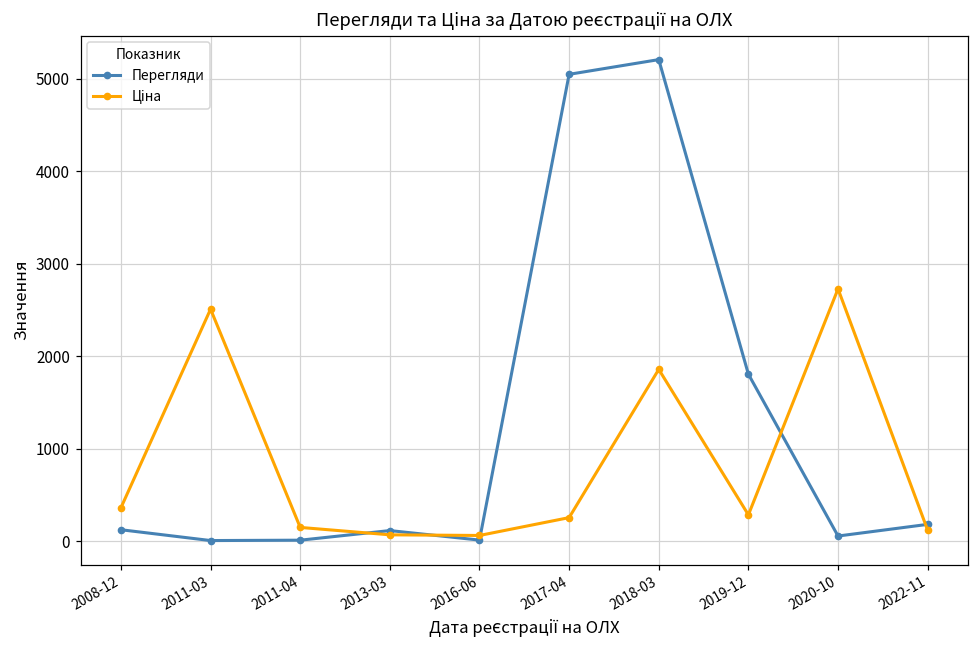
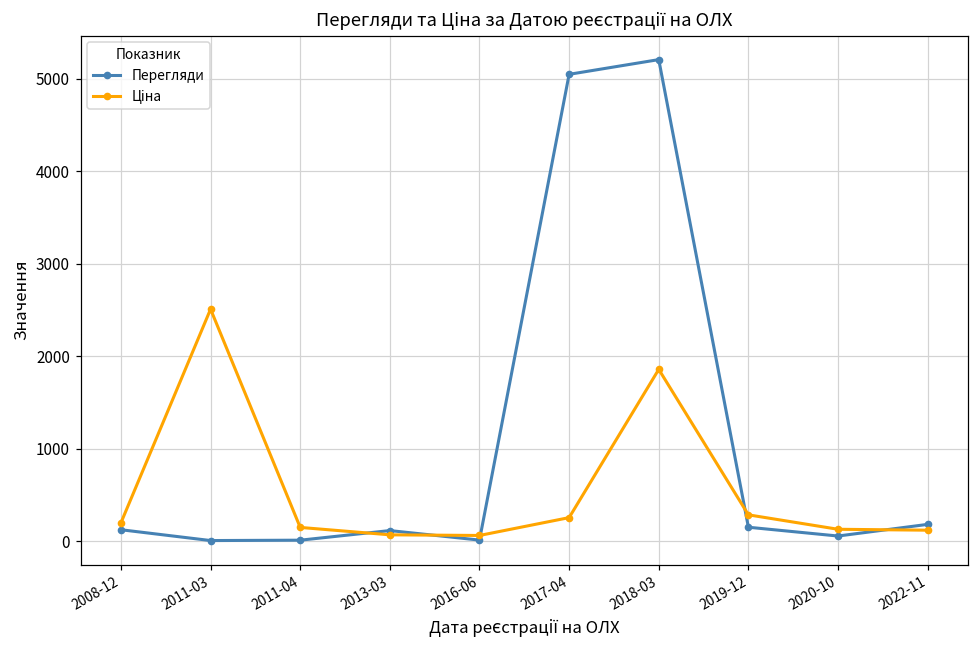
Ціна, 2008-12: 400 -> 200
Перегляди, 2019-12: 1800 -> 200
Ціна, 2020-10: 2700 -> 100
